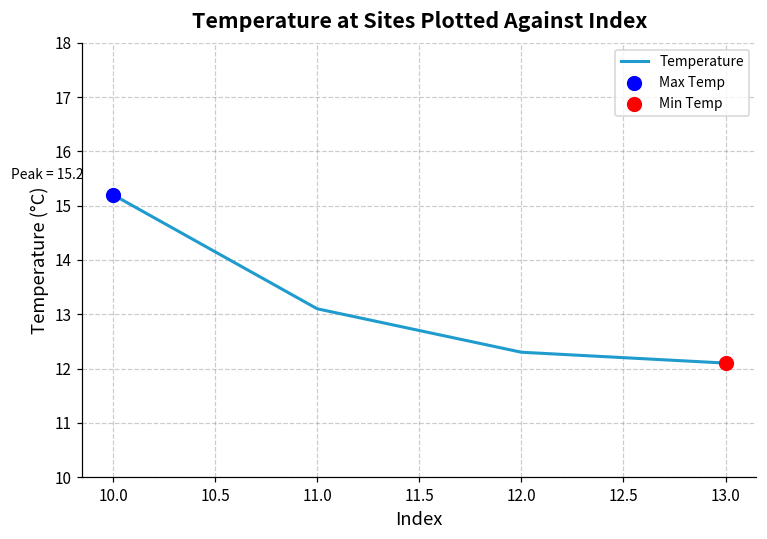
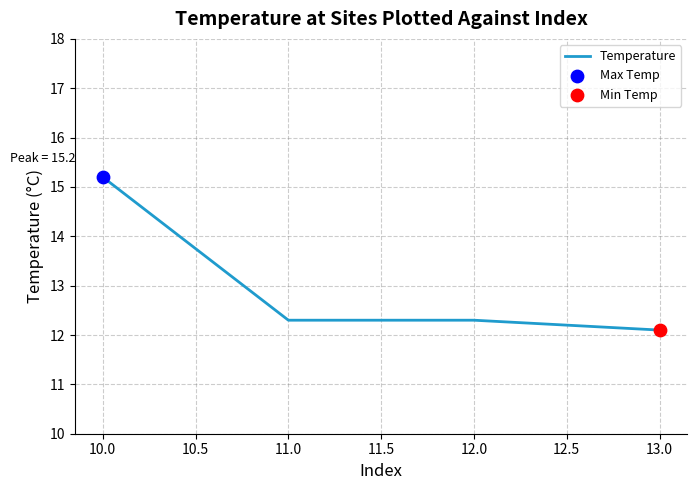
Temperature, 11.0: 13.1 -> 12.3
